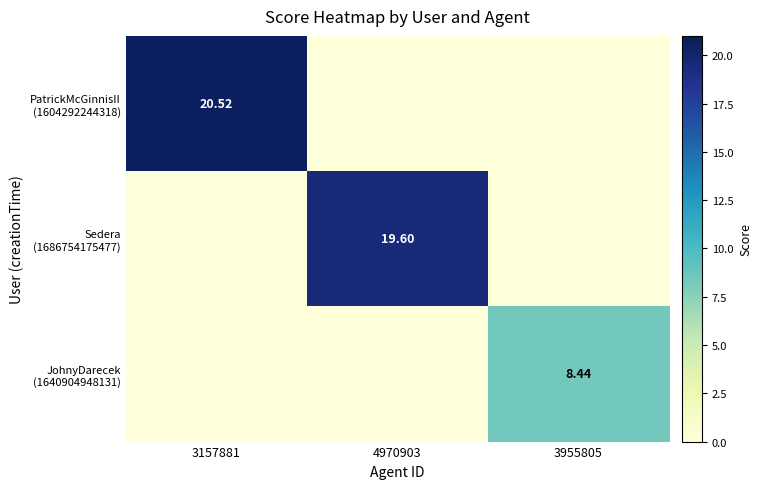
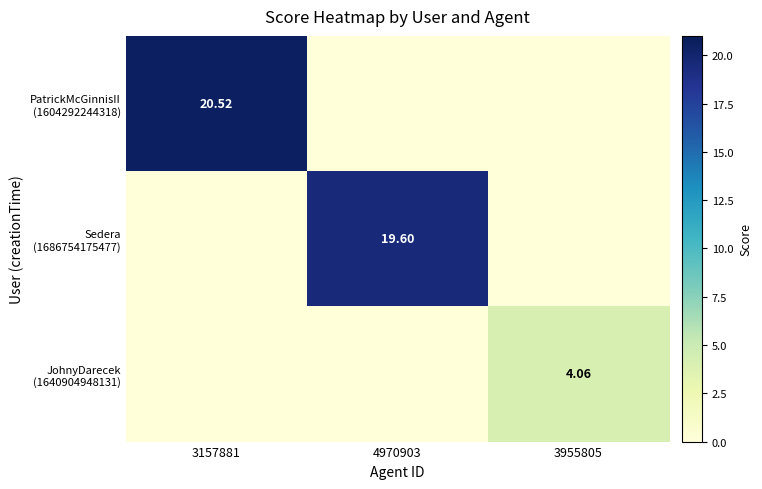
JohnyDarecek (1640904948131), 3955805: 8.44 -> 4.06
